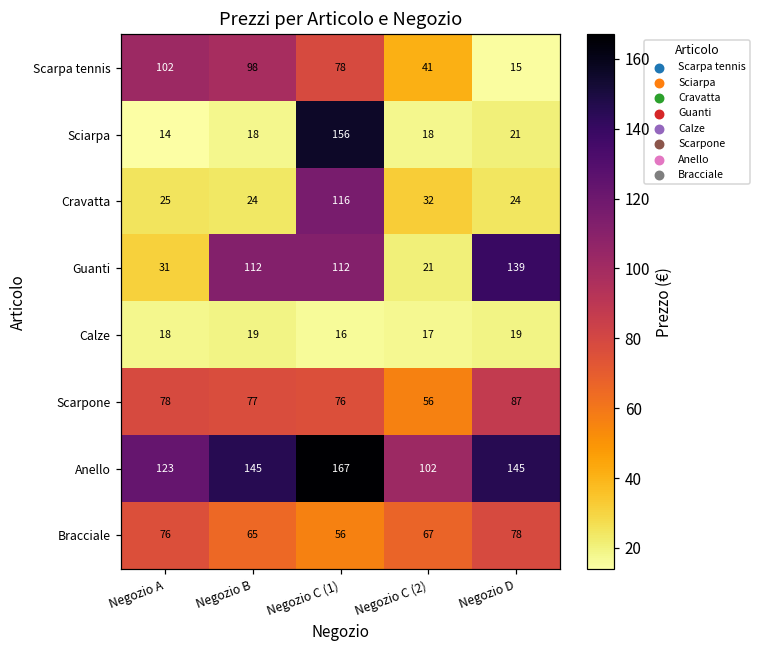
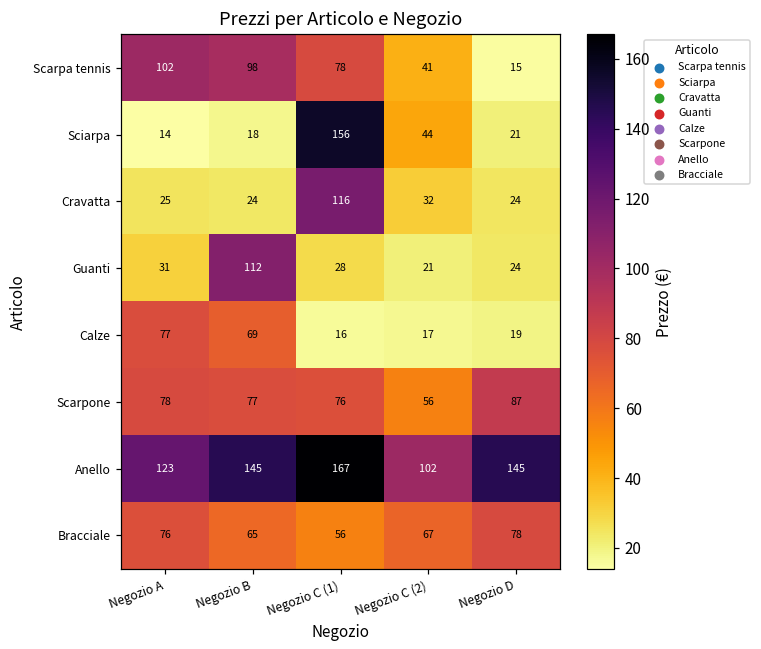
Sciarpa, Negozio C (2): 18 -> 44
Guanti, Negozio C (1): 112 -> 28
Guanti, Negozio D: 139 -> 24
Calze, Negozio A: 18 -> 77
Calze, Negozio B: 19 -> 69
